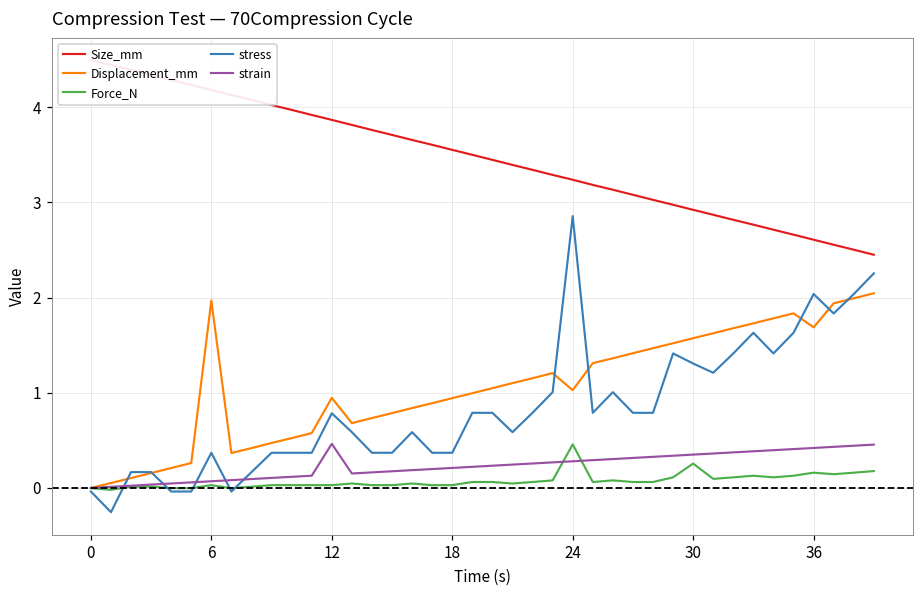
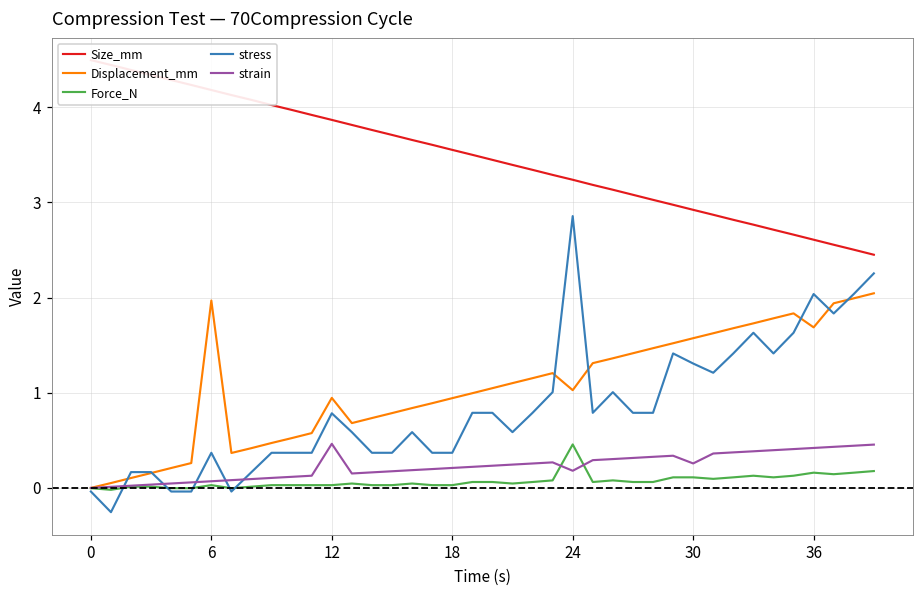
strain, 24: 0.3 -> 0.2
Force_N, 30: 0.3 -> 0.1
strain, 30: 0.35 -> 0.26
